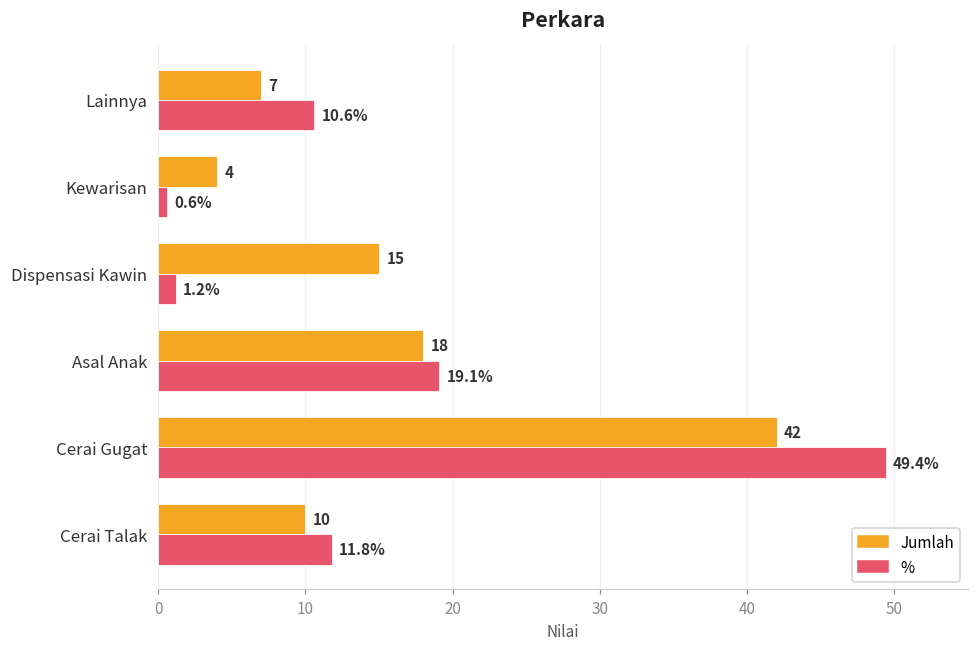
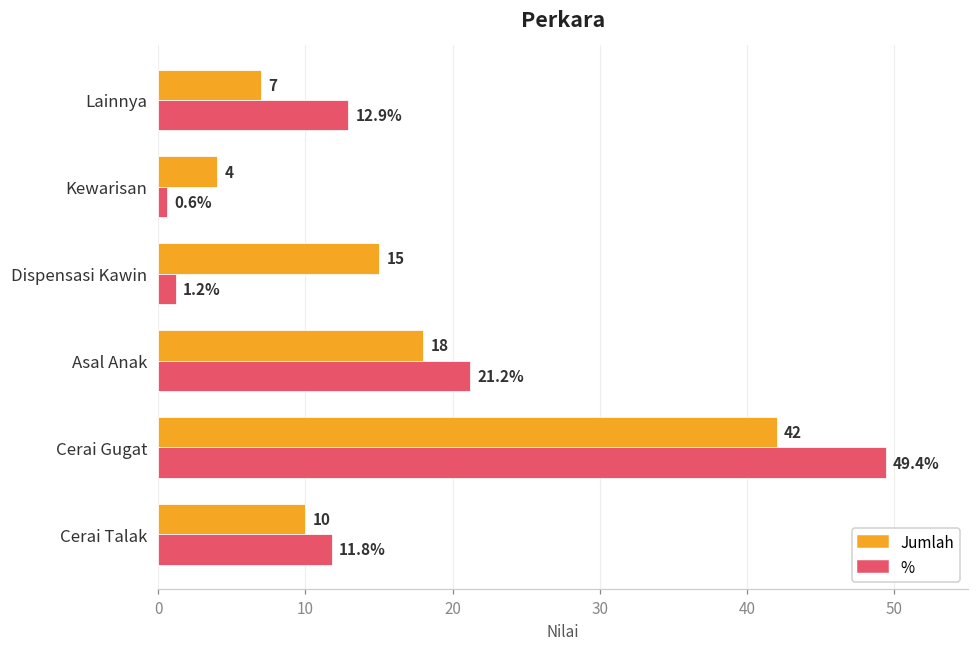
%, Lainnya: 10.6% -> 12.9%
%, Asal Anak: 19.1% -> 21.2%
